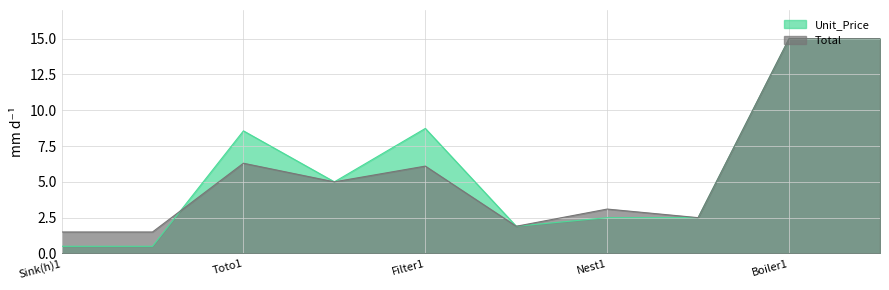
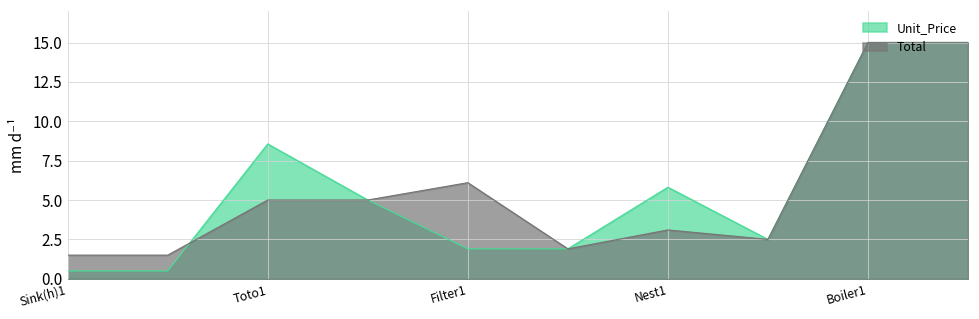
Total, Toto1: 6.3 -> 5.0
Unit_Price, Filter1: 8.7 -> 1.9
Unit_Price, Nest1: 2.5 -> 5.8
